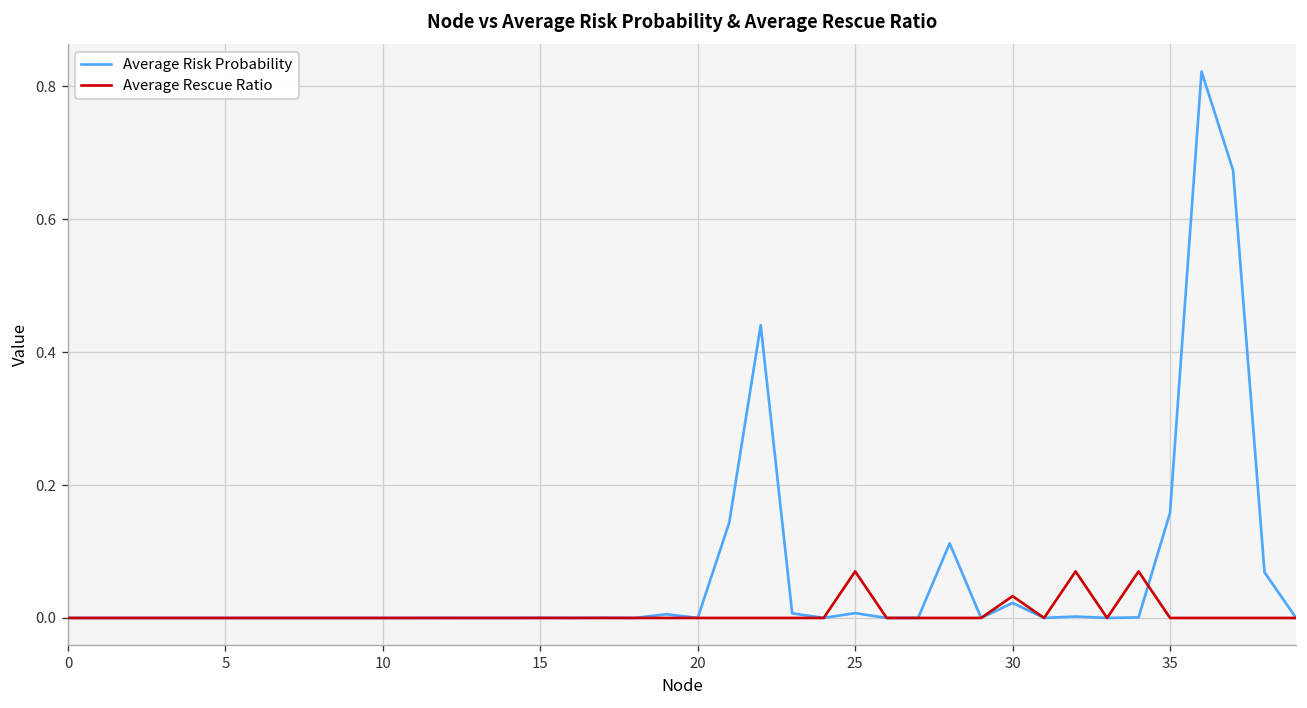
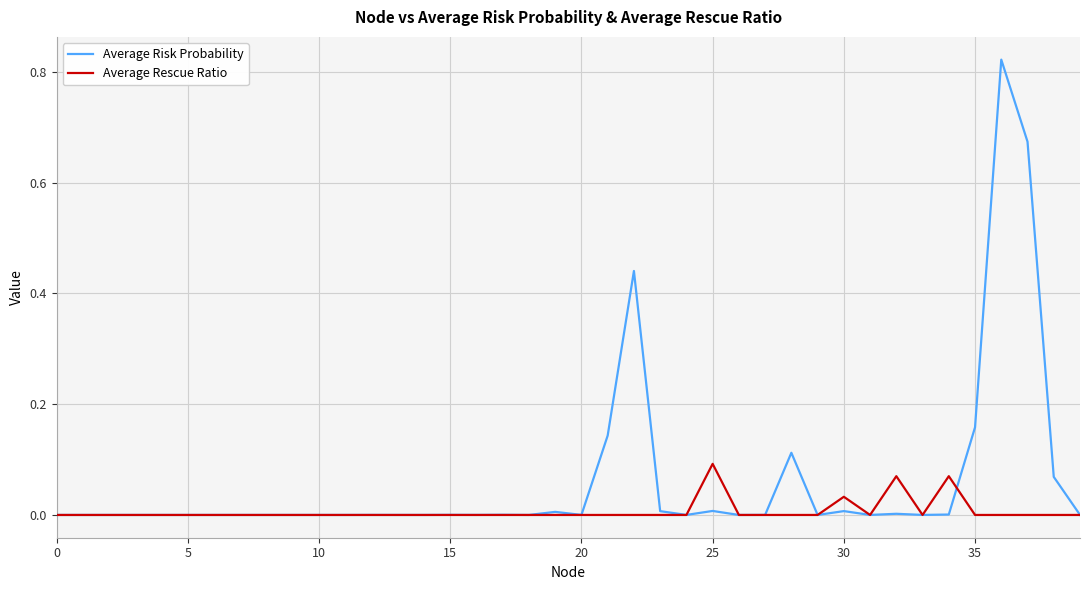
Average Rescue Ratio, 25: 0.07 -> 0.09
Average Risk Probability, 30: 0.02 -> 0.01
